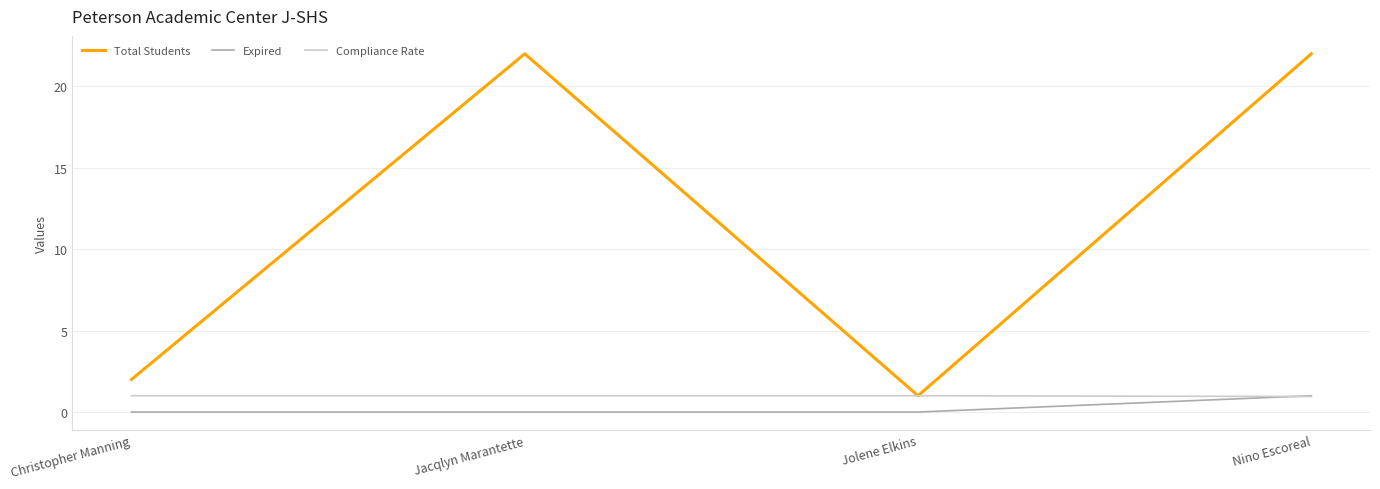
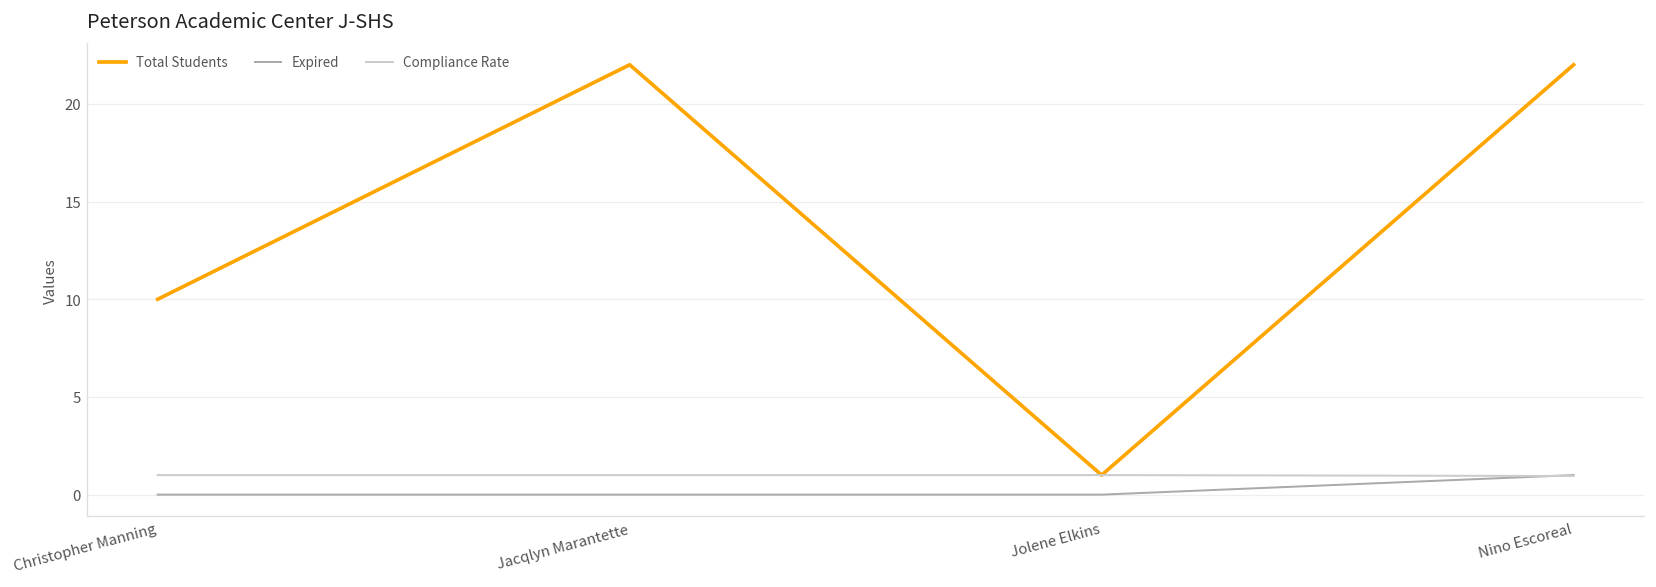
Total Students, Christopher Manning: 2 -> 10
